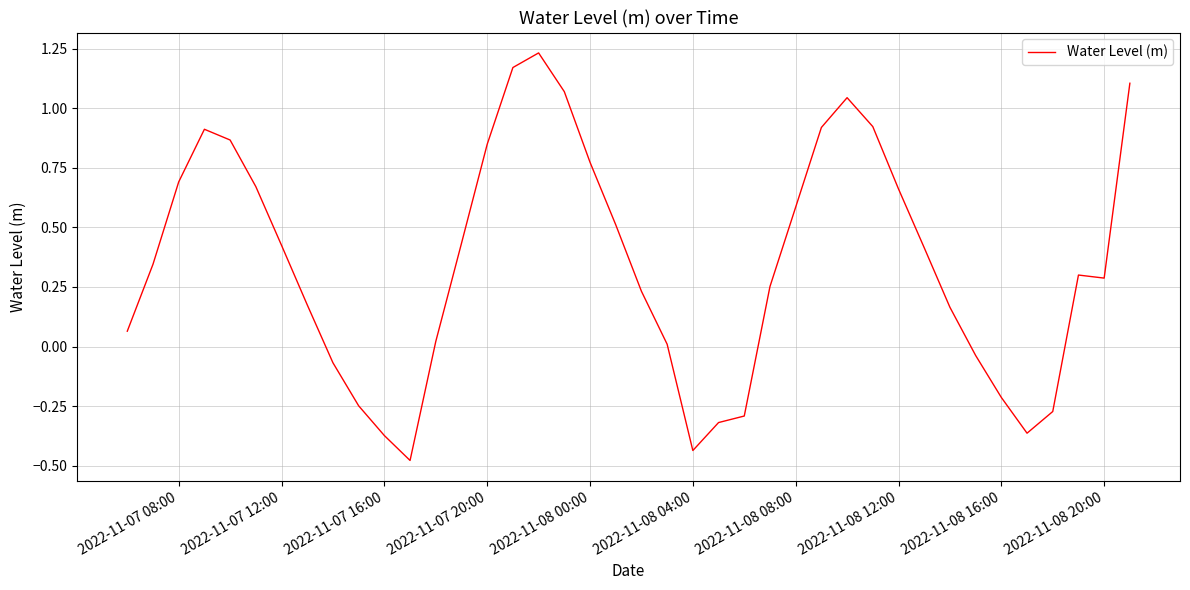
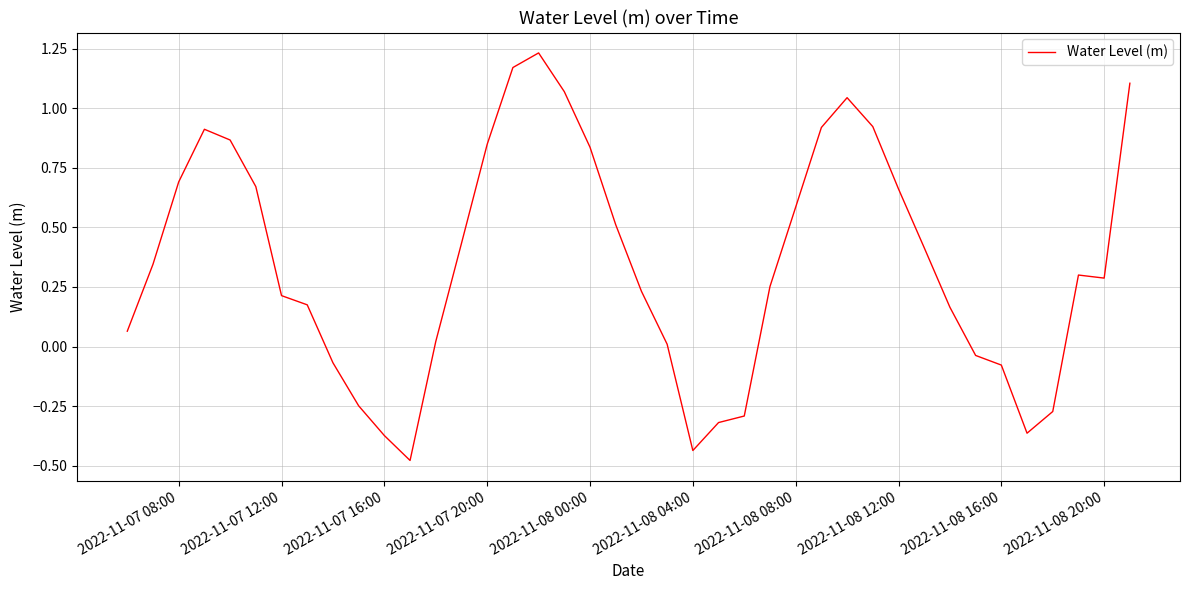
2022-11-07 12:00: 0.42 -> 0.21
2022-11-08 00:00: 0.77 -> 0.84
2022-11-08 16:00: -0.21 -> -0.08
